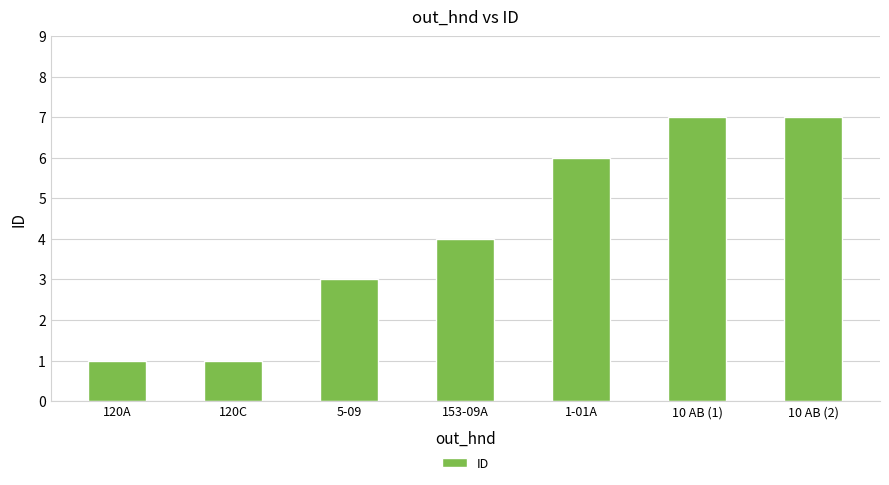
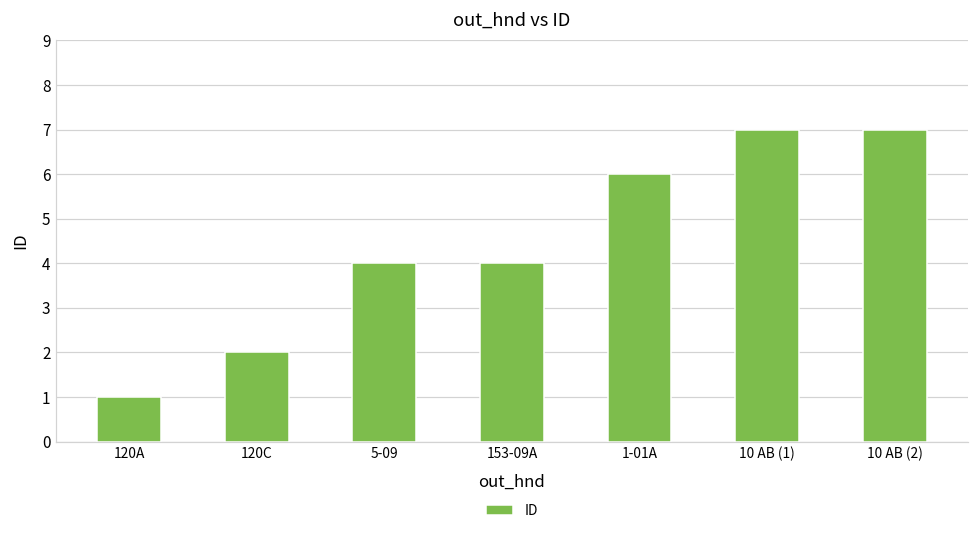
120C: 1 -> 2
5-09: 3 -> 4
